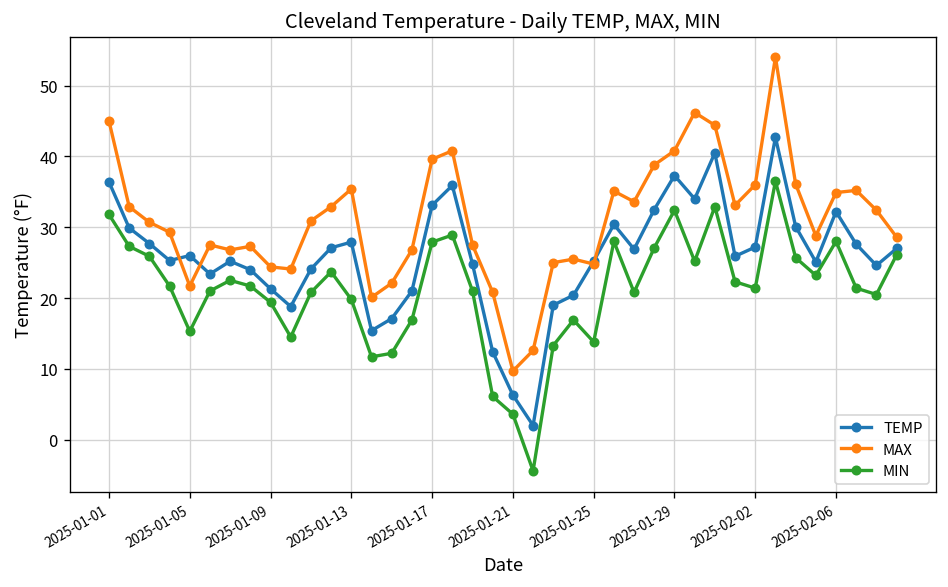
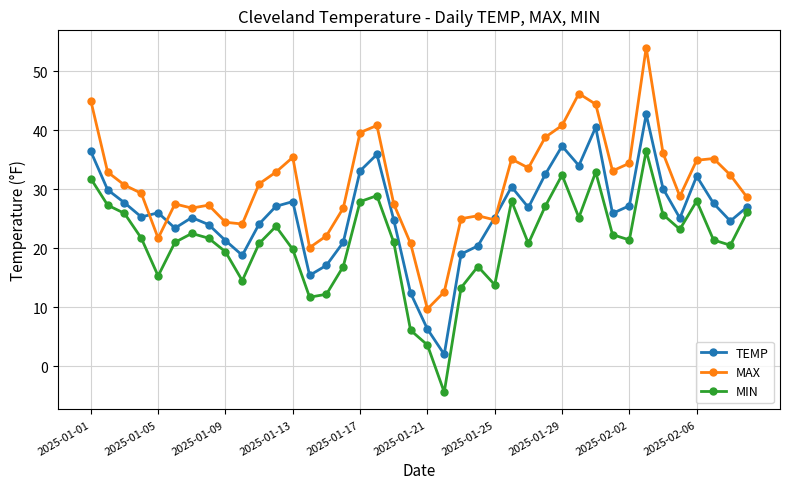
MAX, 2025-02-02: 36 -> 34
